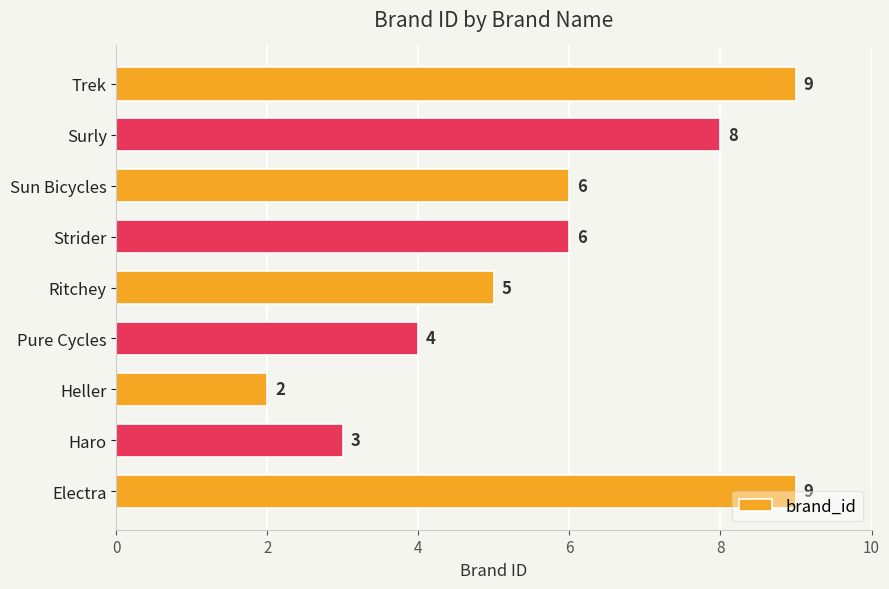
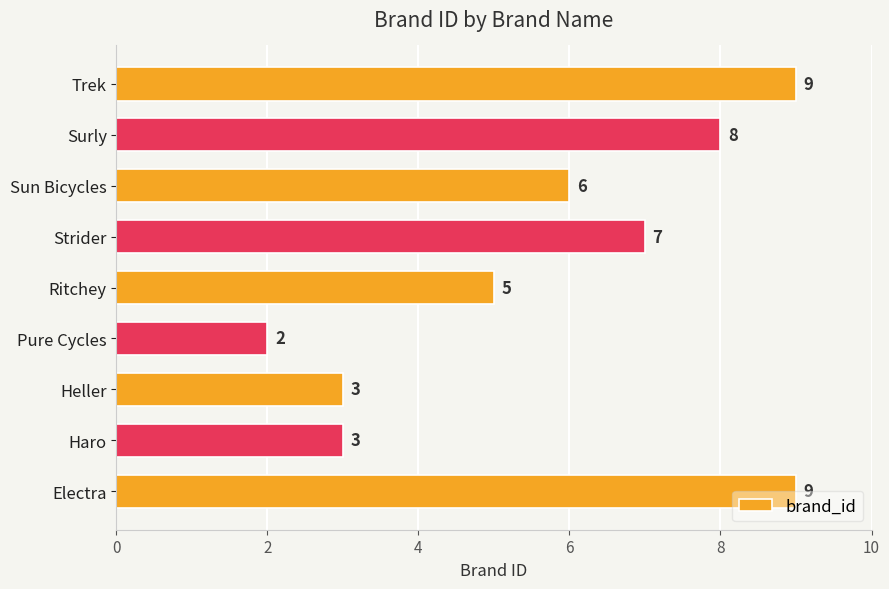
Strider: 6 -> 7
Pure Cycles: 4 -> 2
Heller: 2 -> 3
